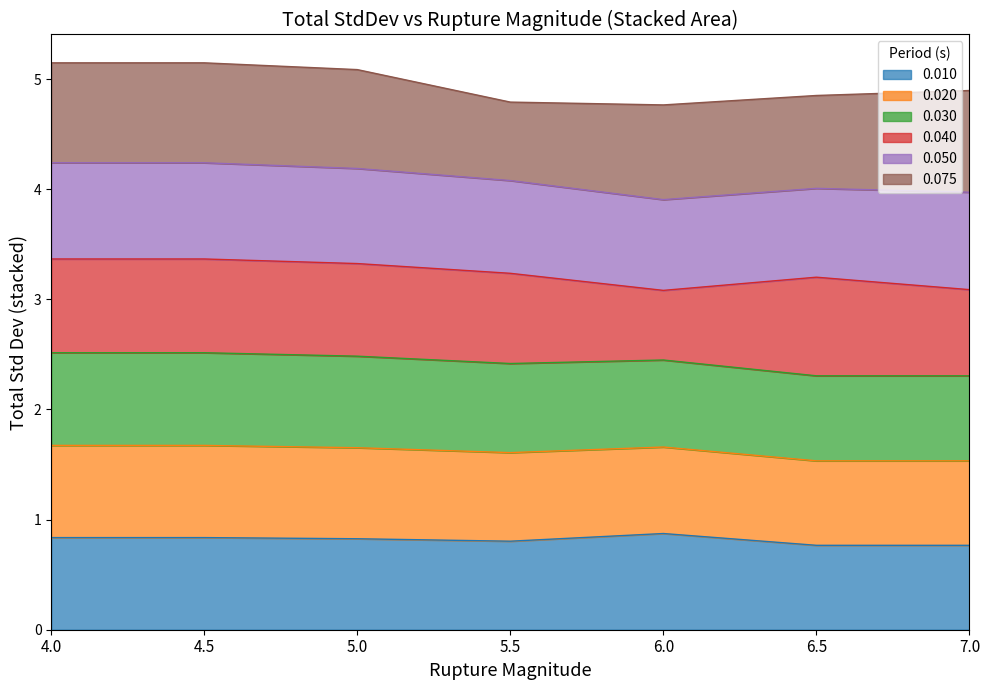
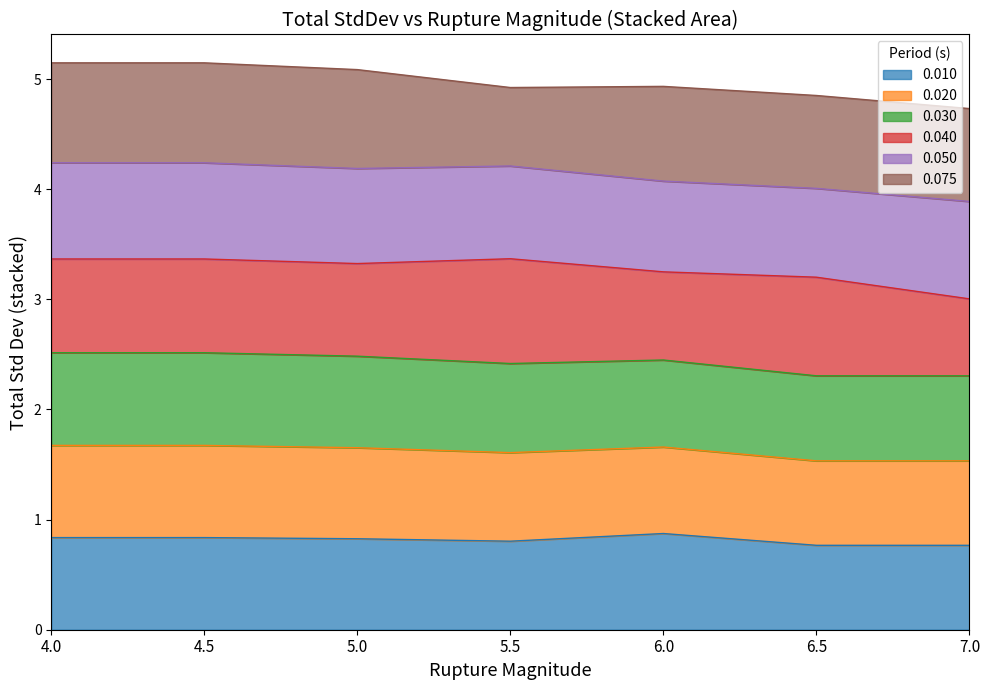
0.040, 5.5: 0.82 -> 0.95
0.040, 6.0: 0.63 -> 0.80
0.040, 7.0: 0.78 -> 0.70
0.075, 7.0: 0.92 -> 0.84
